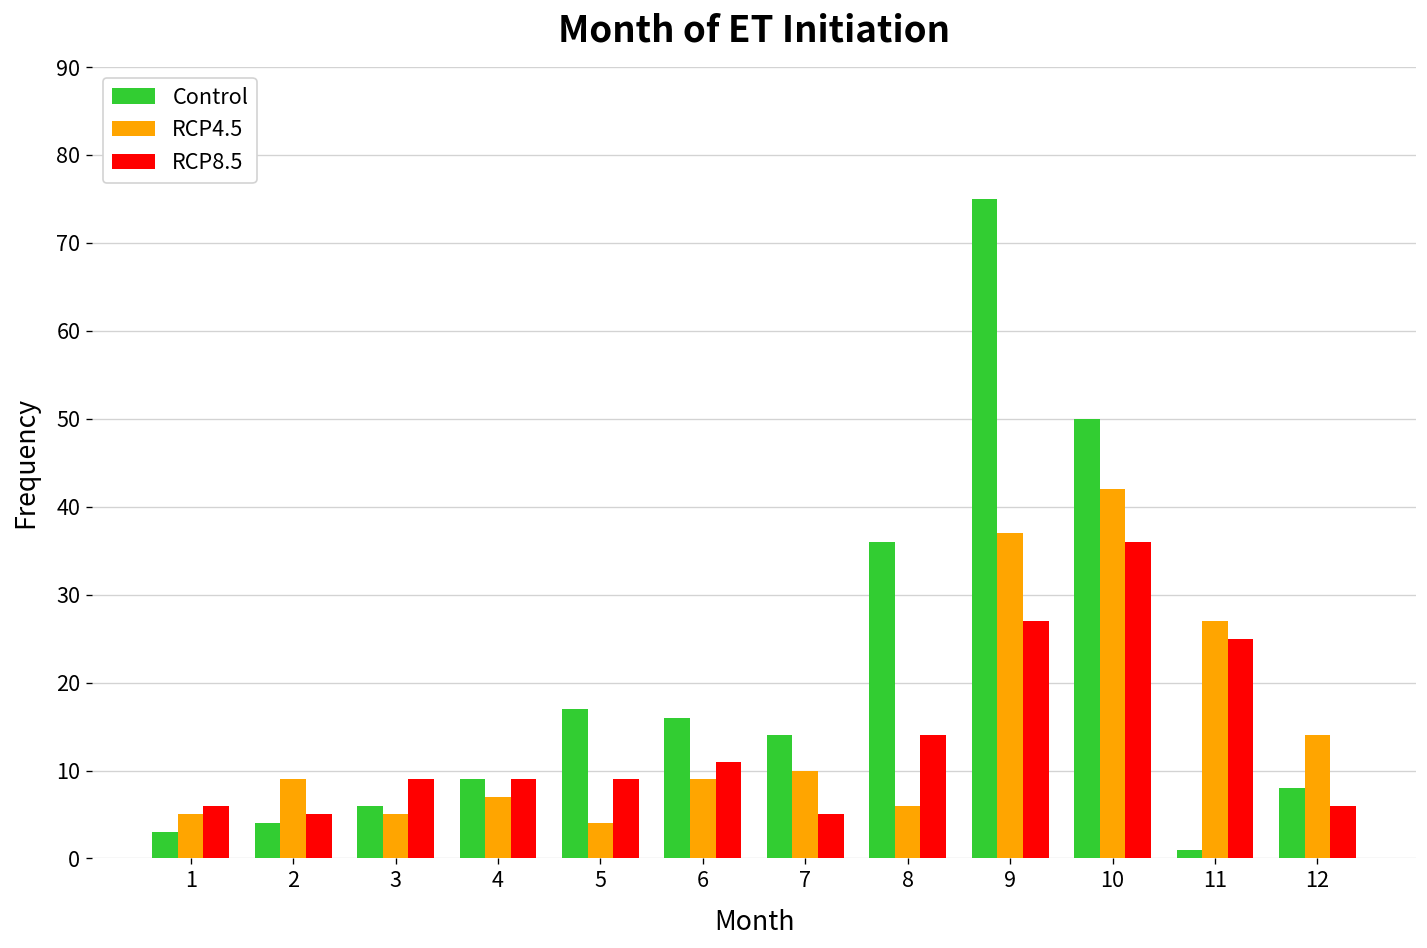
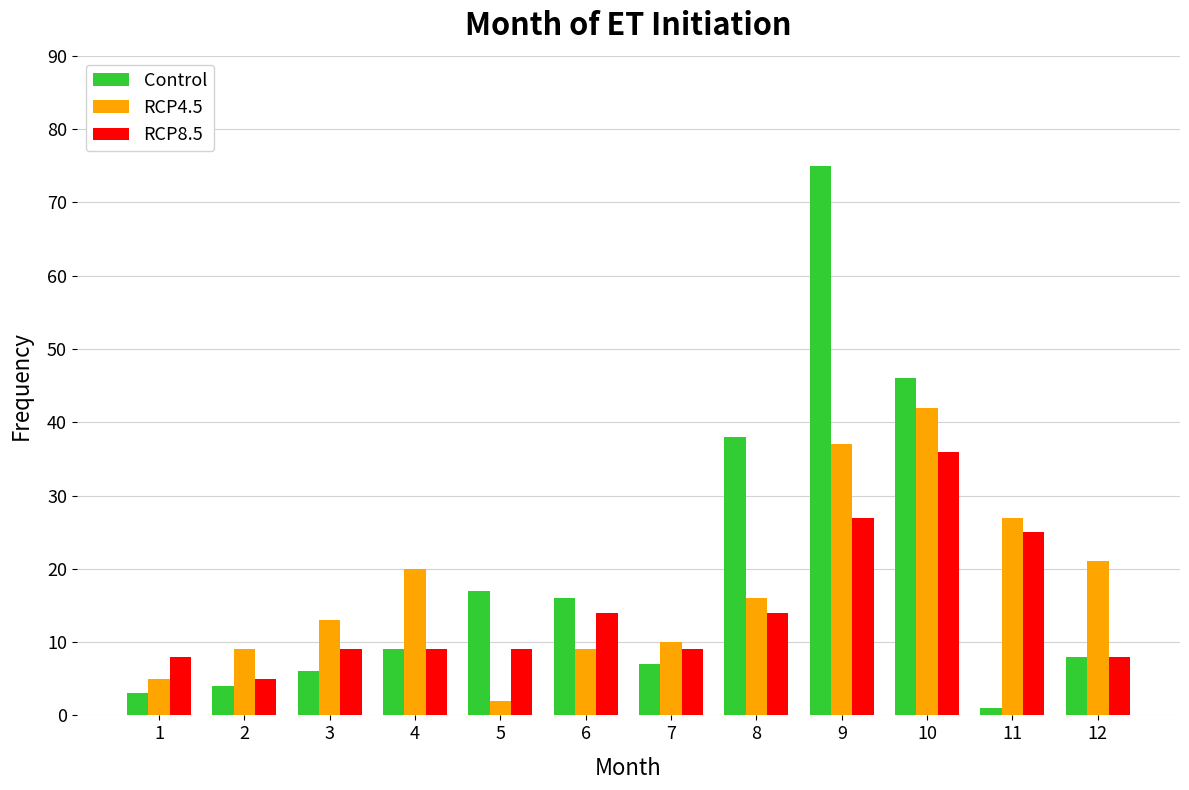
RCP8.5, 1: 6 -> 8
RCP4.5, 3: 5 -> 13
RCP4.5, 4: 7 -> 20
RCP4.5, 5: 4 -> 2
RCP8.5, 6: 11 -> 14
Control, 7: 14 -> 7
RCP8.5, 7: 5 -> 9
Control, 8: 36 -> 38
RCP4.5, 8: 6 -> 16
Control, 10: 50 -> 46
RCP4.5, 12: 14 -> 21
RCP8.5, 12: 6 -> 8
